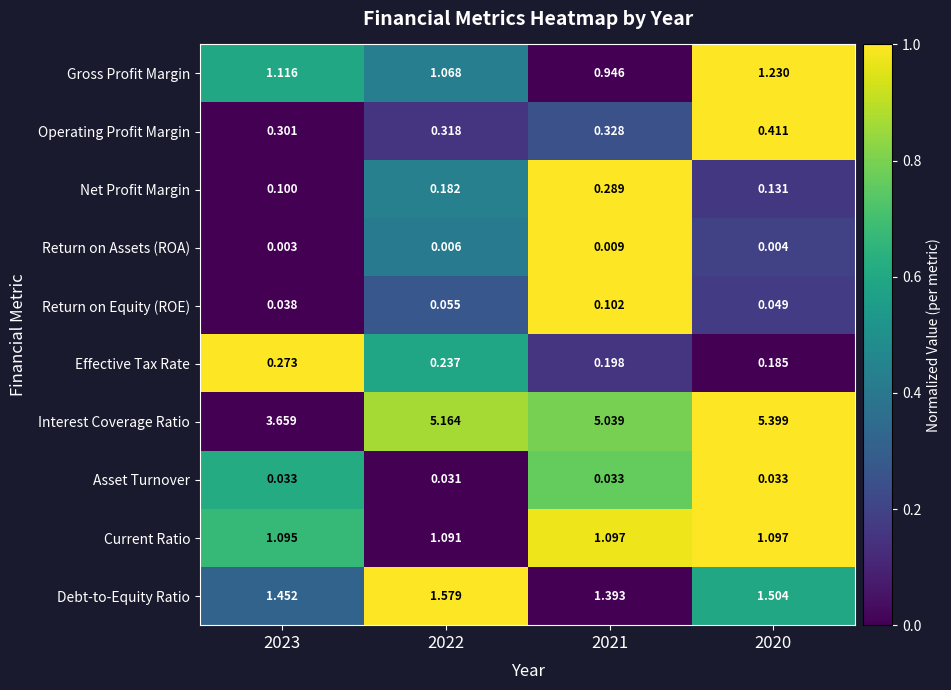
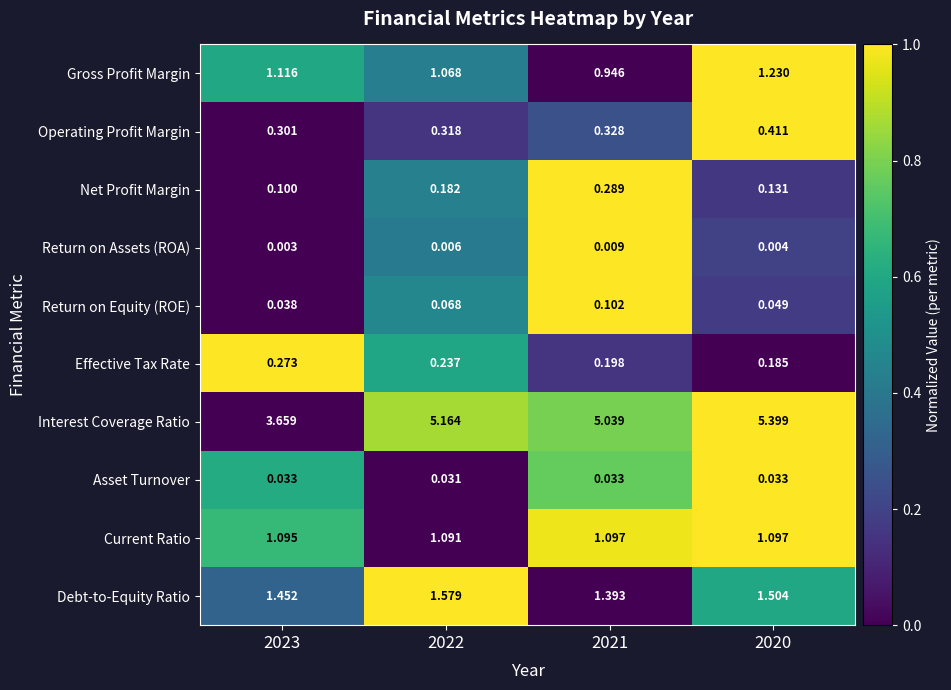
Return on Equity (ROE), 2022: 0.055 -> 0.068
